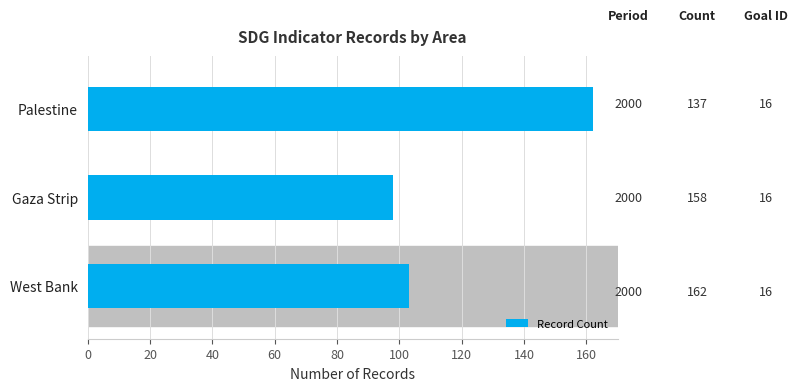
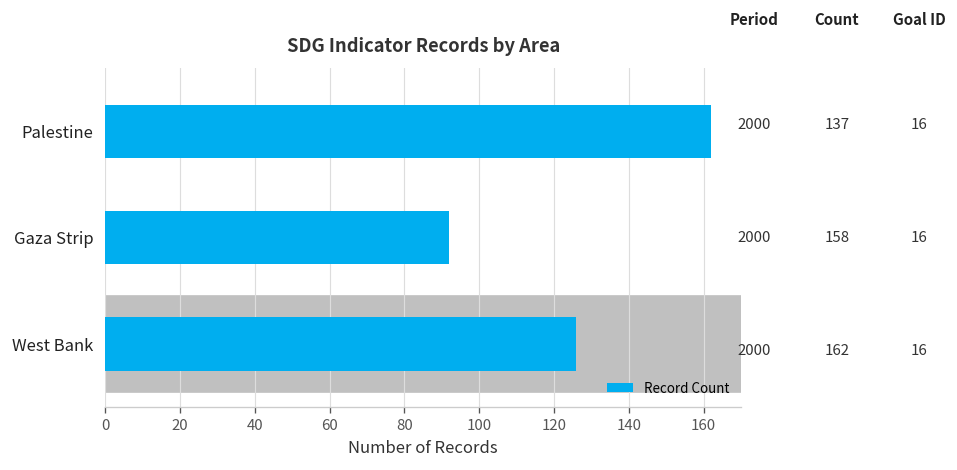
Gaza Strip: 98 -> 92
West Bank: 103 -> 126
